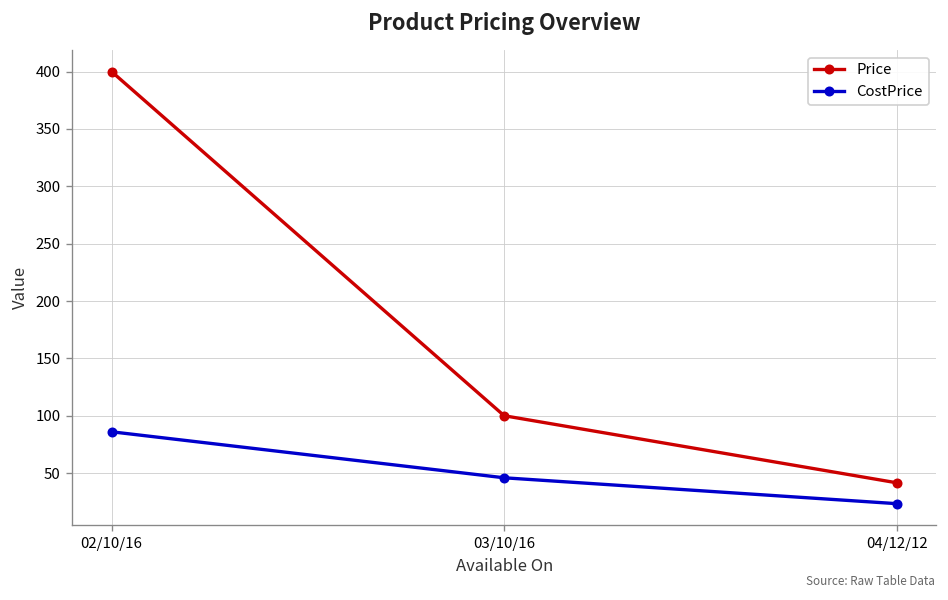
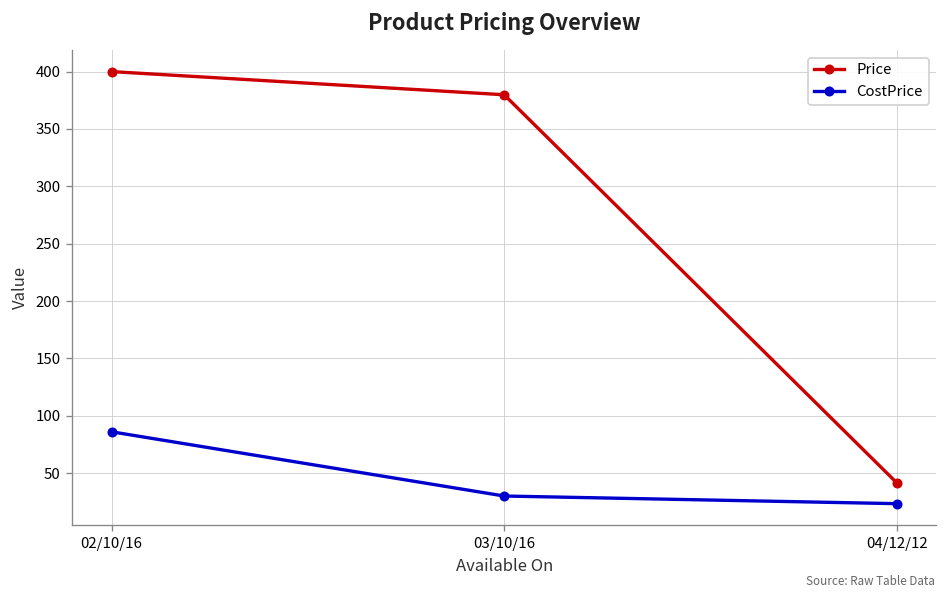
Price, 03/10/16: 100 -> 380
CostPrice, 03/10/16: 50 -> 30
